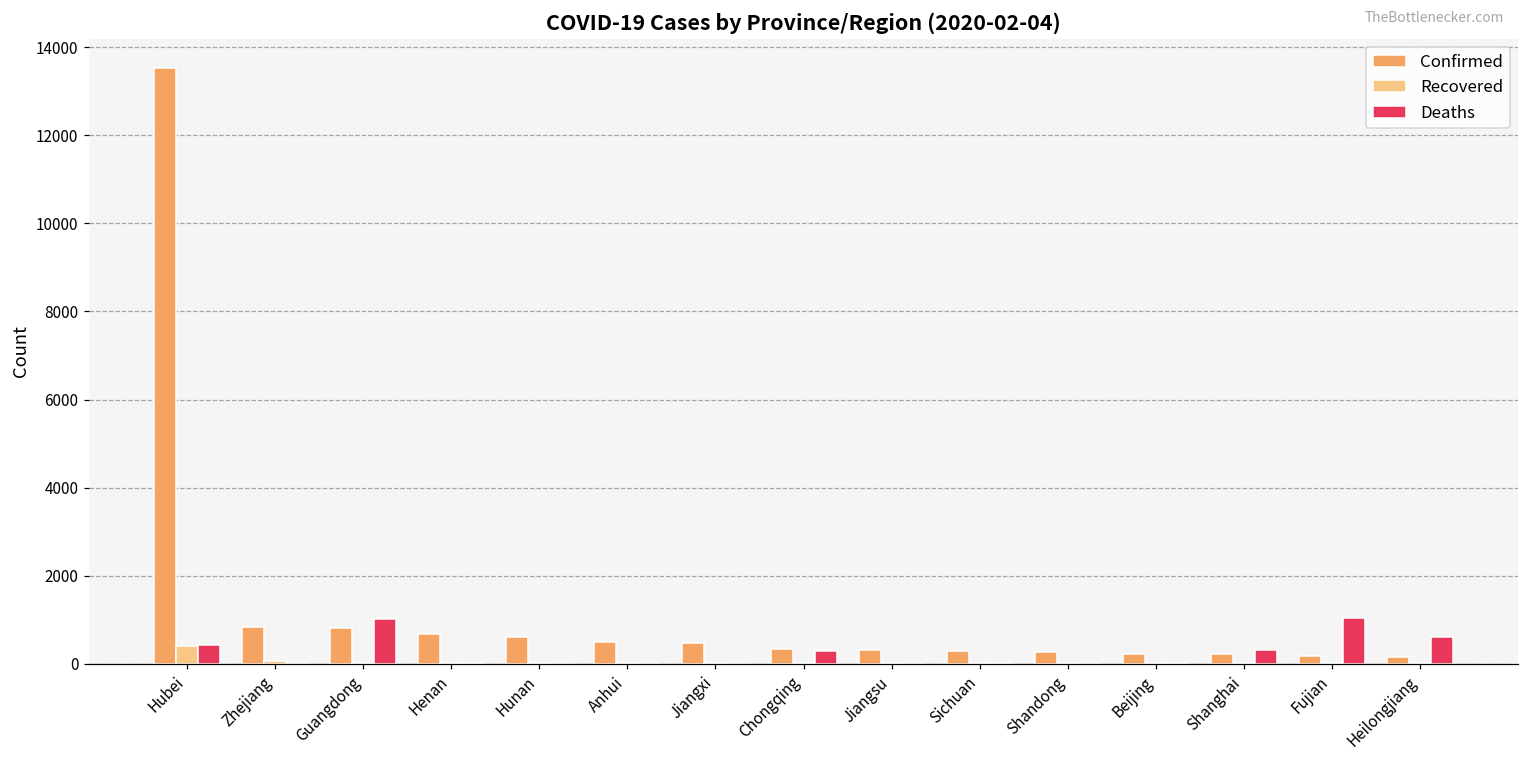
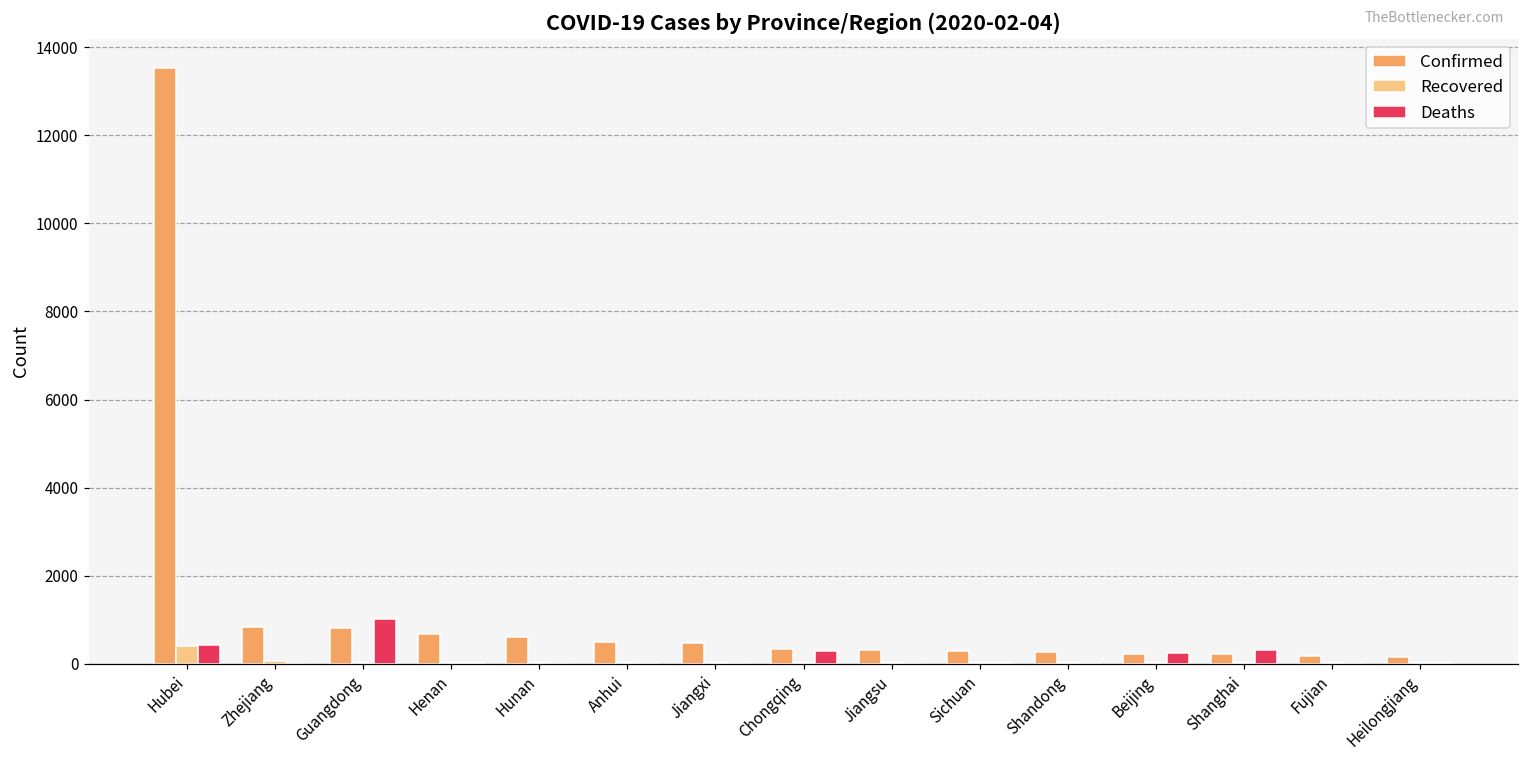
Deaths, Beijing: 0 -> 200
Deaths, Fujian: 1000 -> 0
Deaths, Heilongjiang: 600 -> 0
